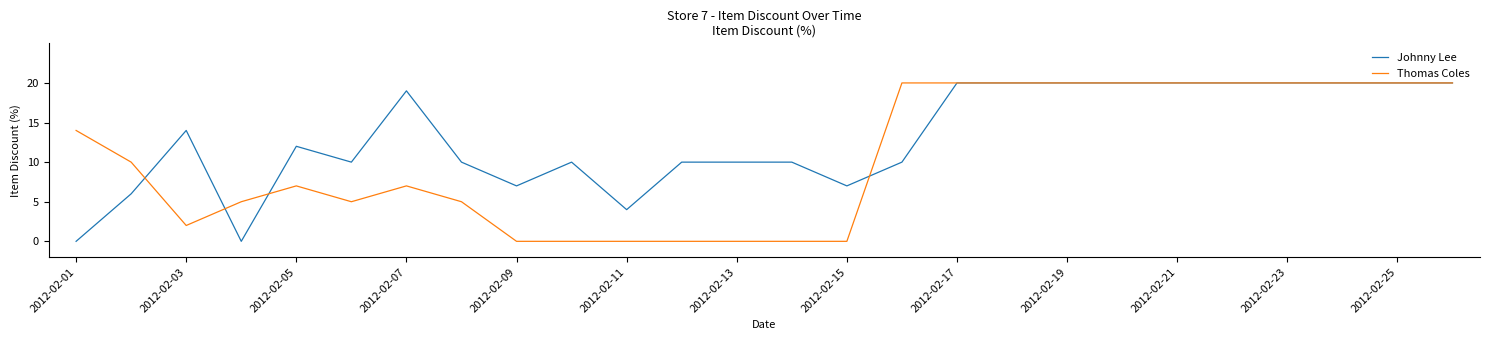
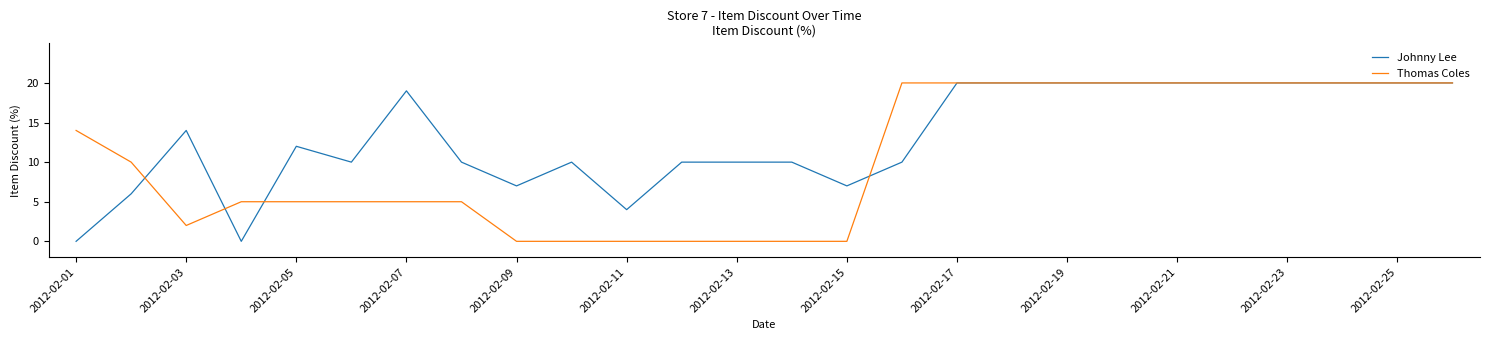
Thomas Coles, 2012-02-05: 7 -> 5
Thomas Coles, 2012-02-07: 7 -> 5
